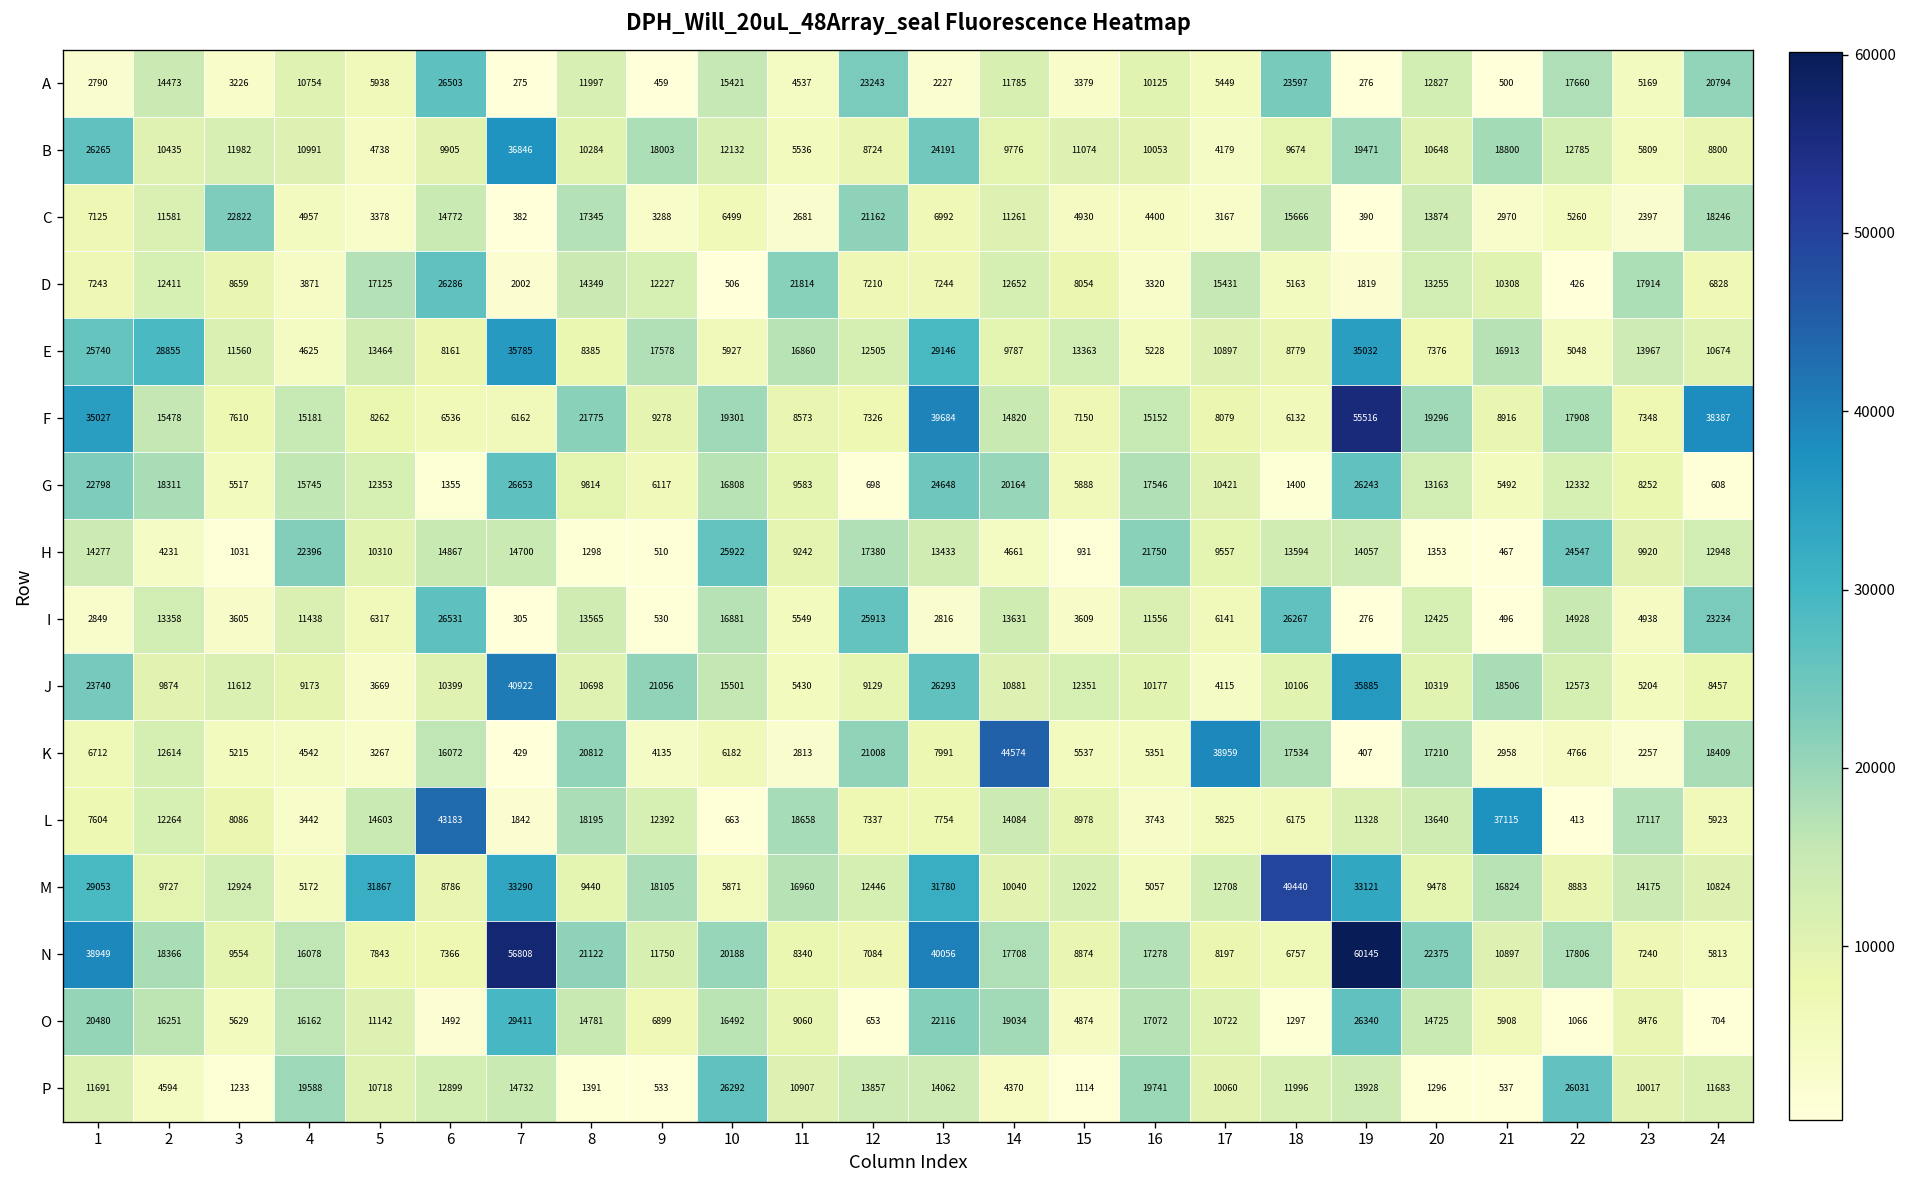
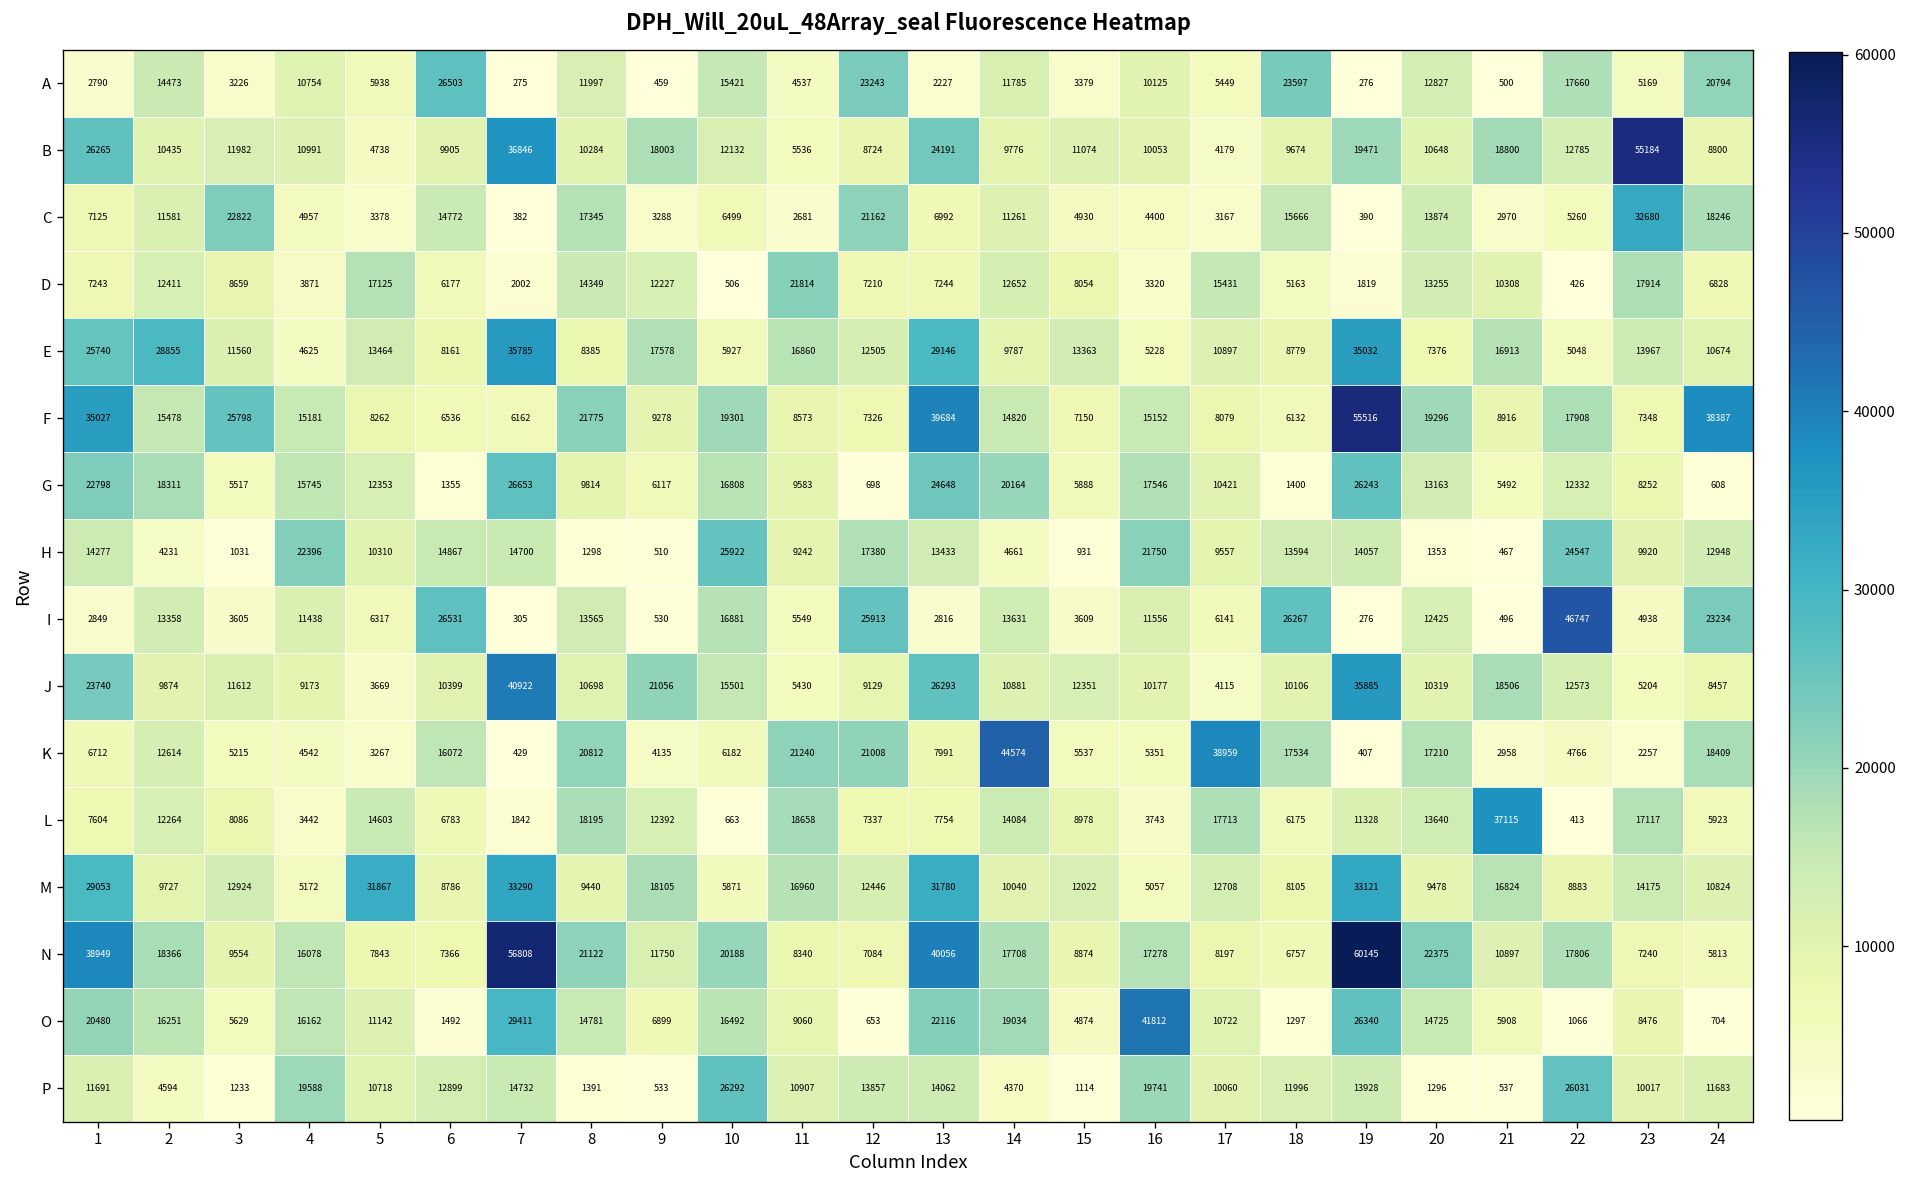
B, 23: 5809 -> 55184
C, 23: 2397 -> 32680
D, 6: 26286 -> 6177
F, 3: 7610 -> 25798
I, 22: 14928 -> 46747
K, 11: 2813 -> 21240
L, 6: 43183 -> 6783
L, 17: 5825 -> 17713
M, 18: 49440 -> 8105
O, 16: 17072 -> 41812
